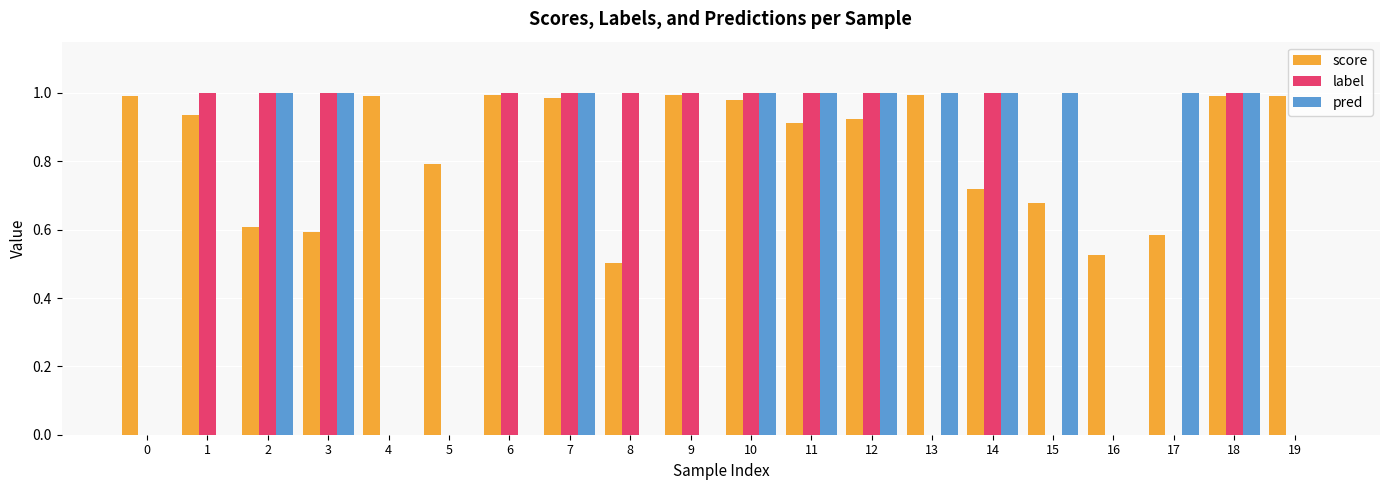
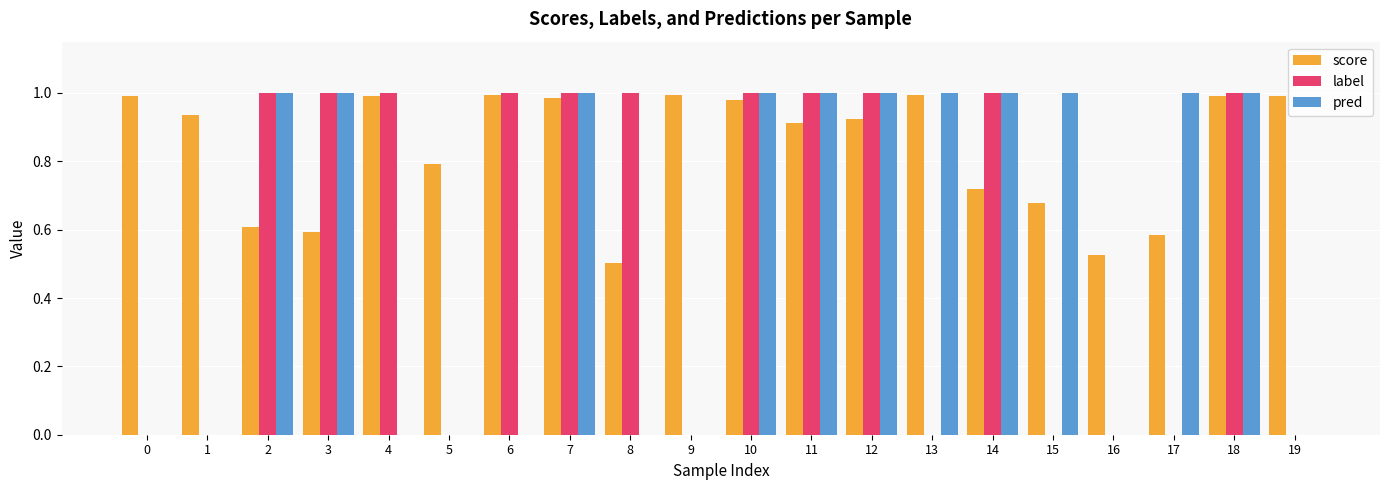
label, 1: 1 -> 0
label, 4: 0 -> 1
label, 9: 1 -> 0
